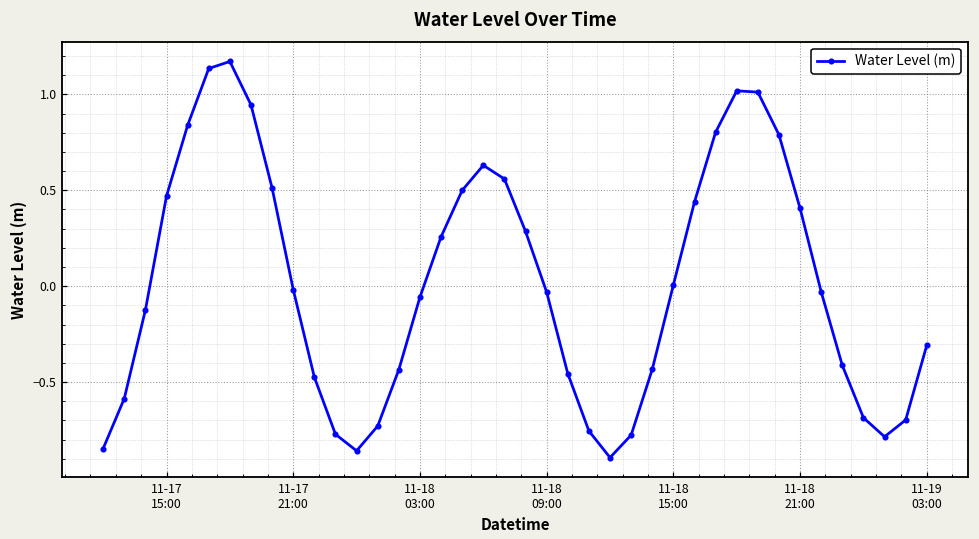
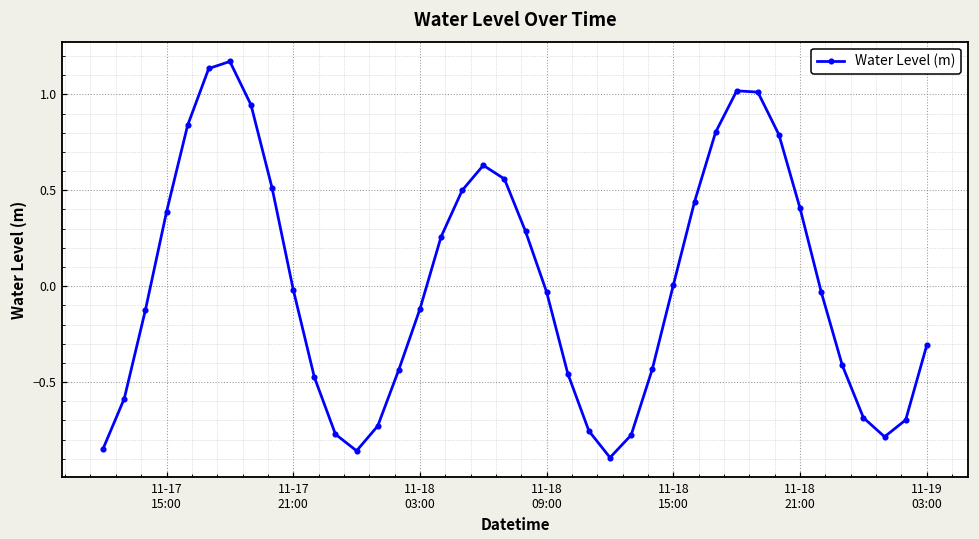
11-17 15:00: 0.47 -> 0.39
11-18 03:00: -0.06 -> -0.12
